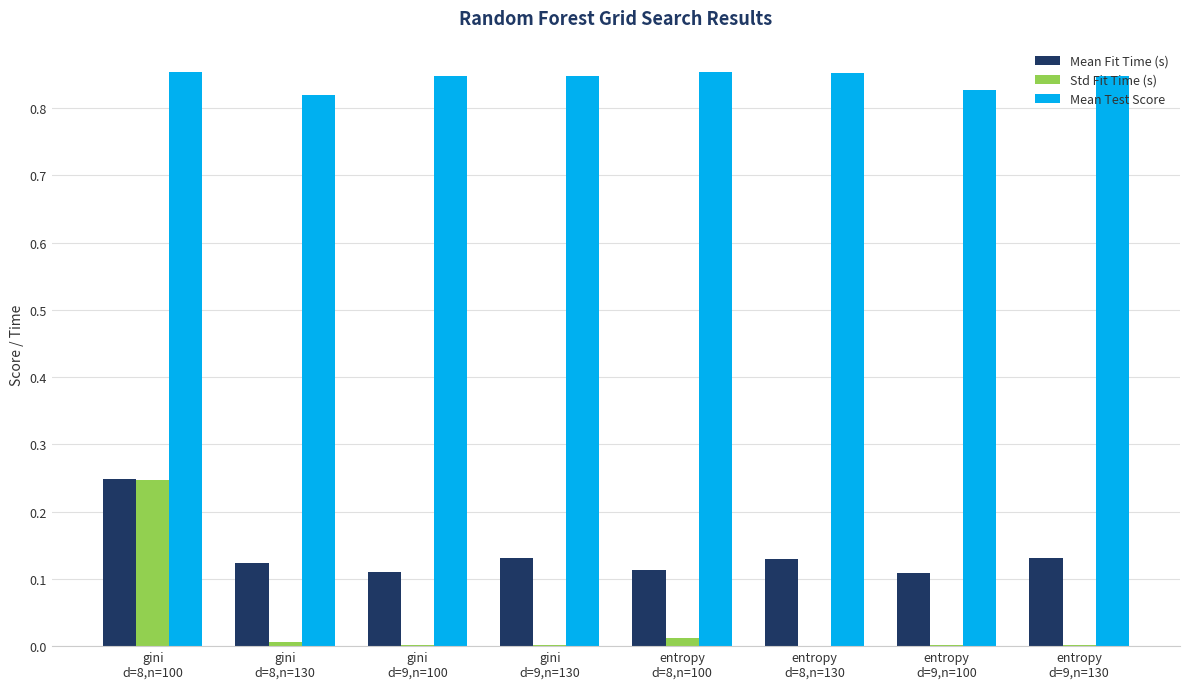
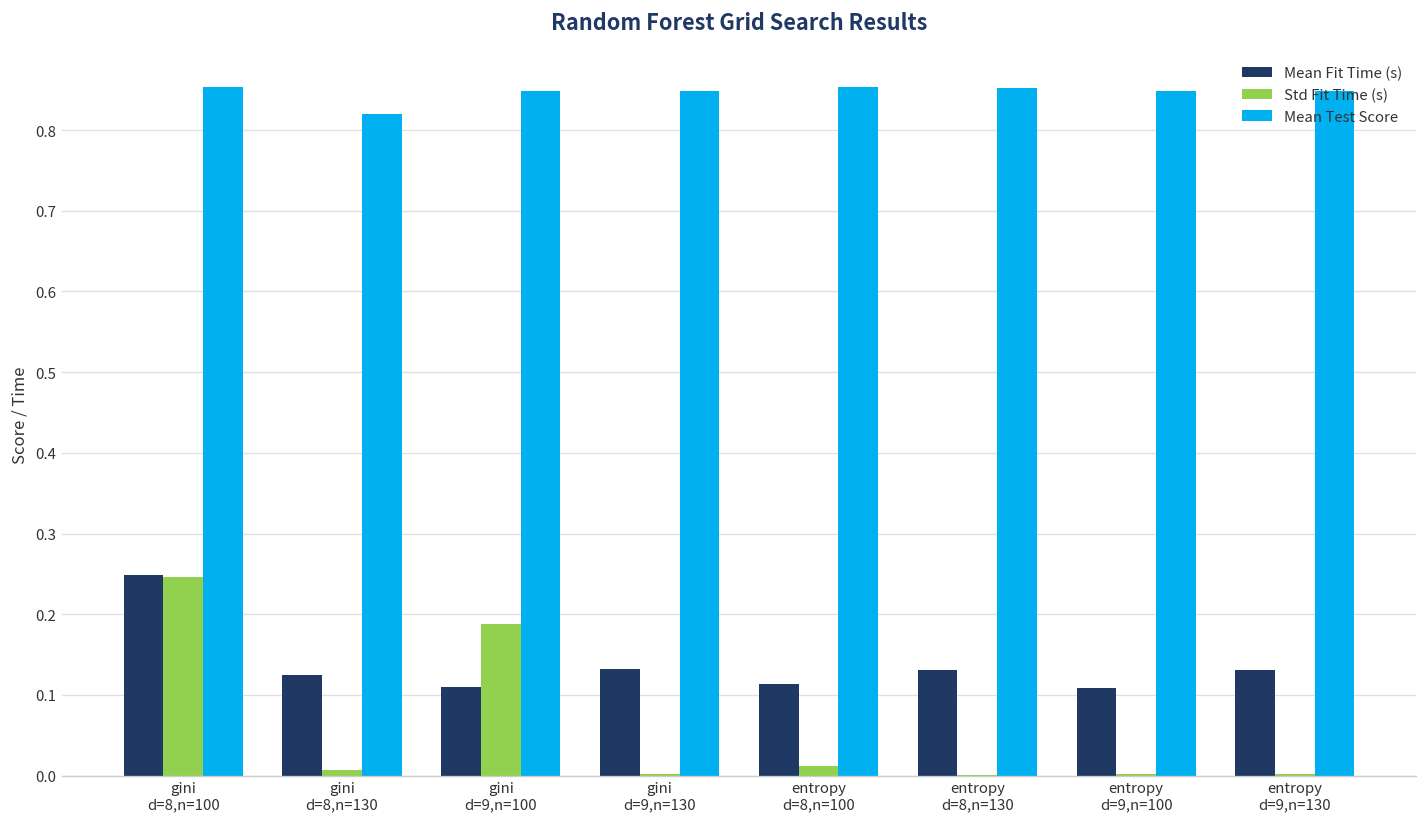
Std Fit Time (s), gini d=9,n=100: 0.00 -> 0.19
Mean Test Score, entropy d=9,n=100: 0.83 -> 0.85
